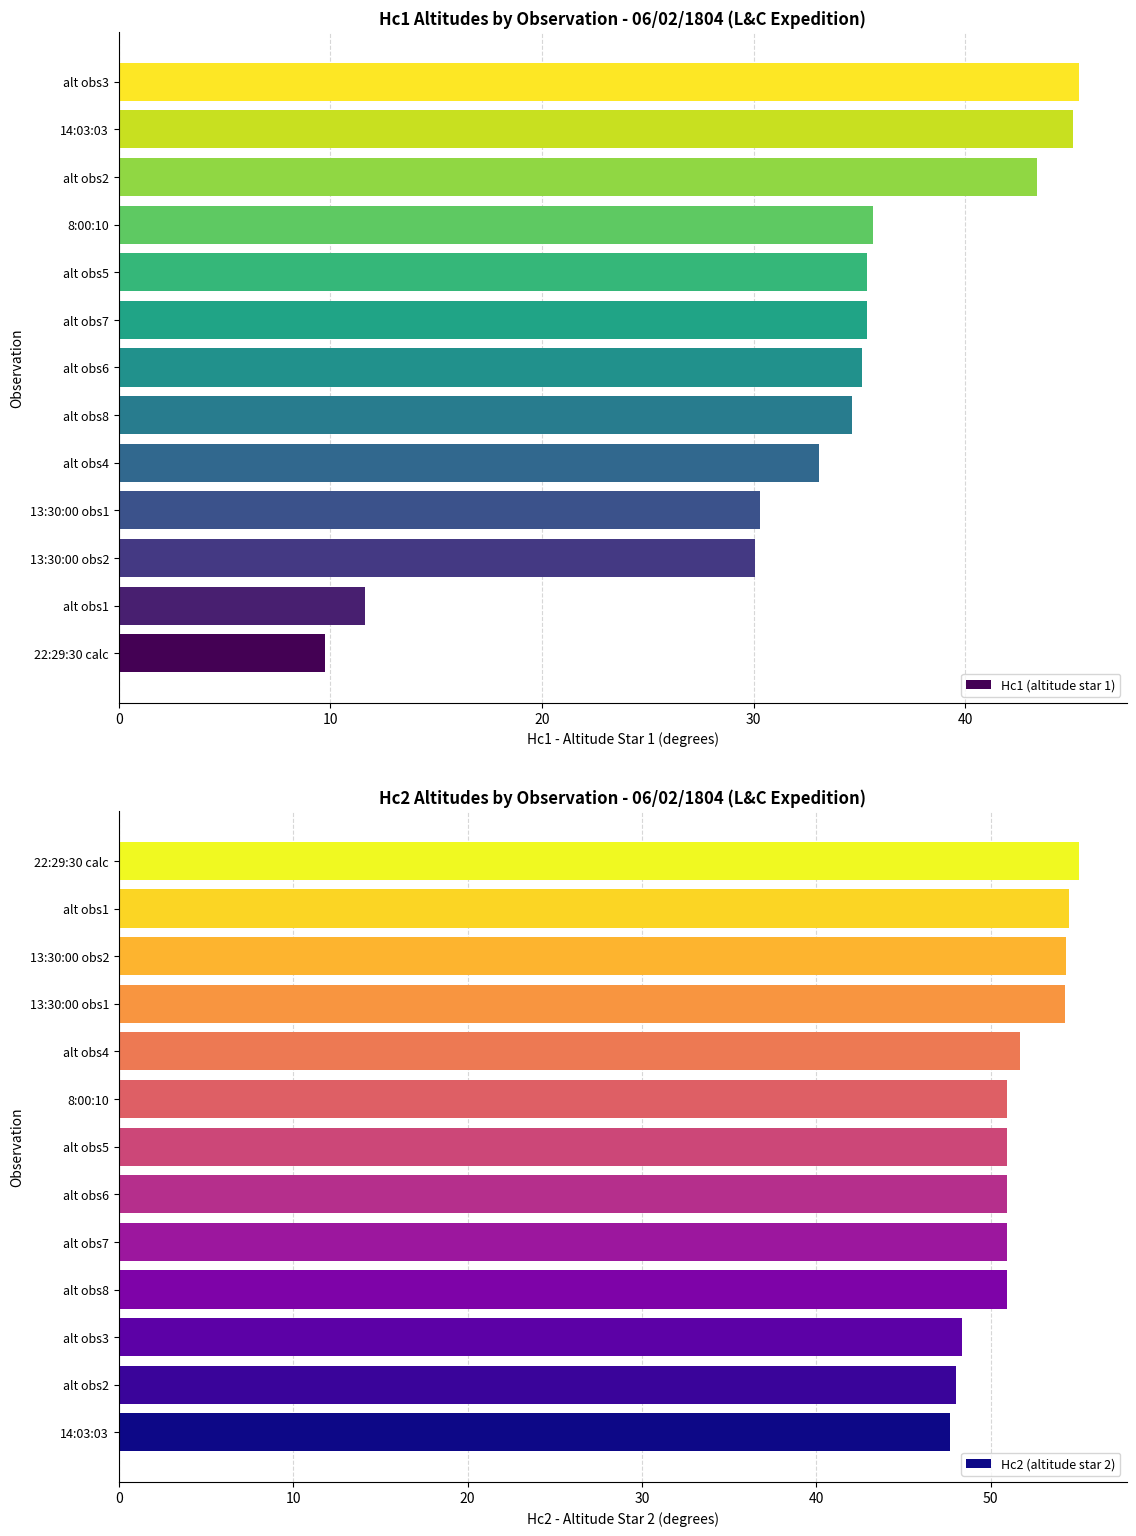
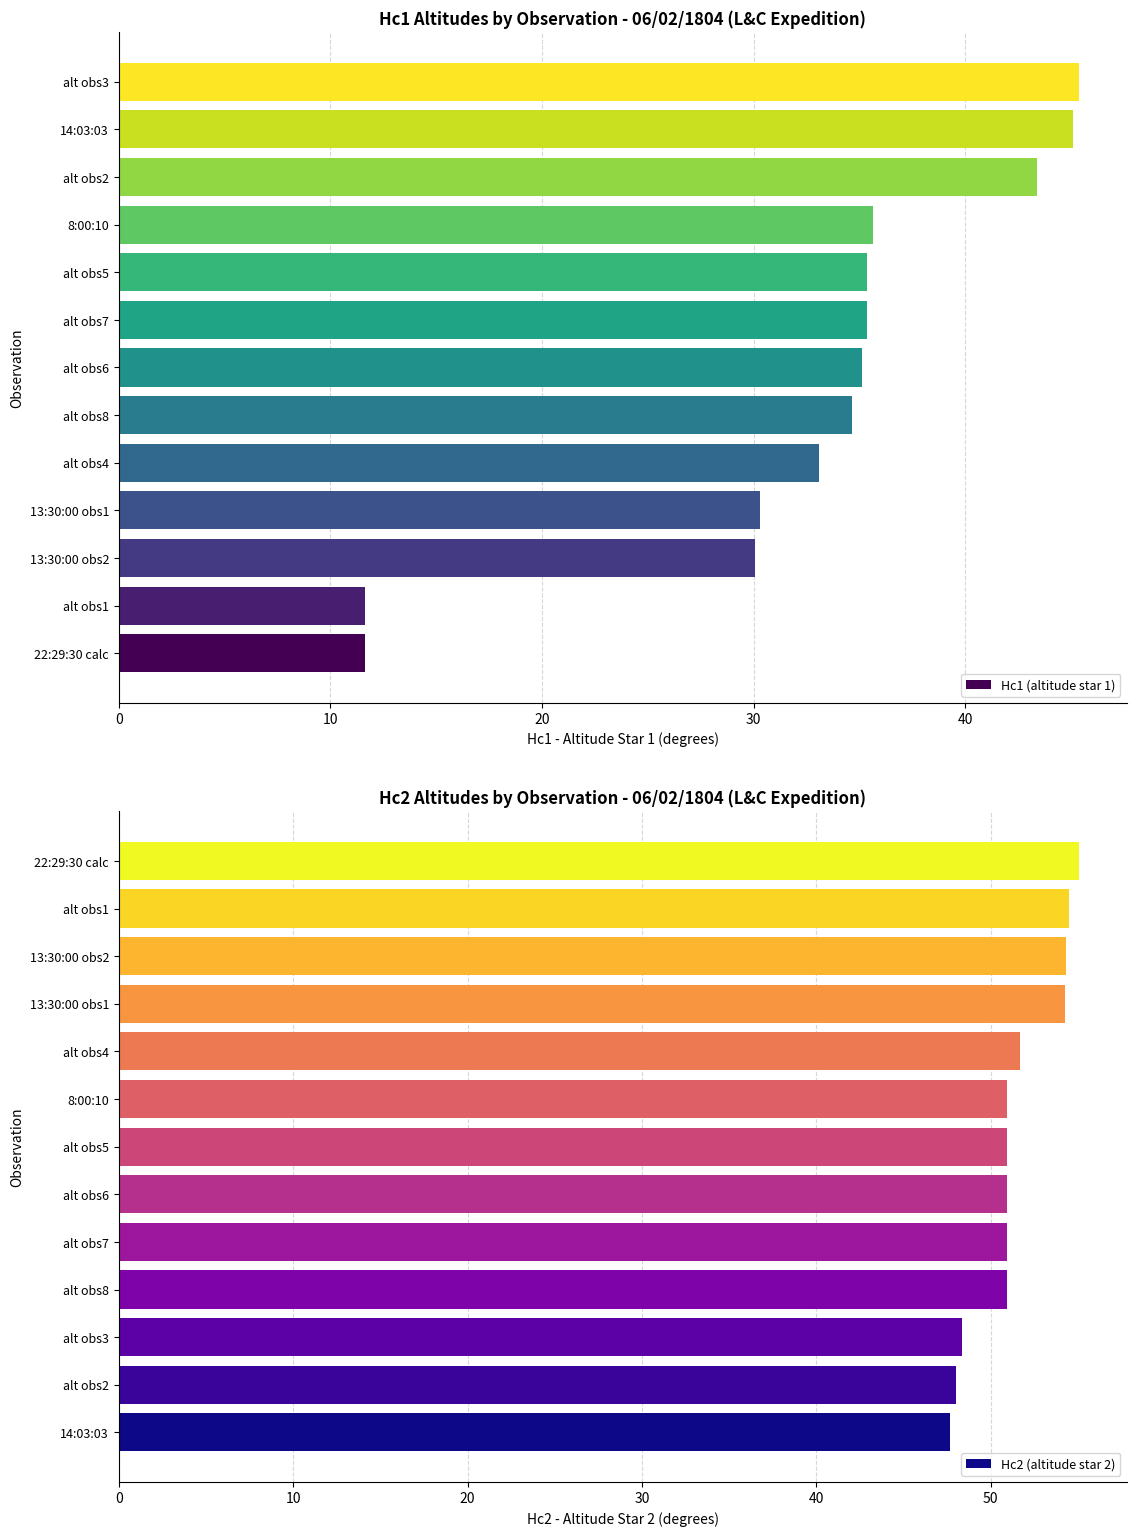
Hc1 Altitudes by Observation - 06/02/1804 (L&C Expedition), 22:29:30 calc: 9.7 -> 11.6
